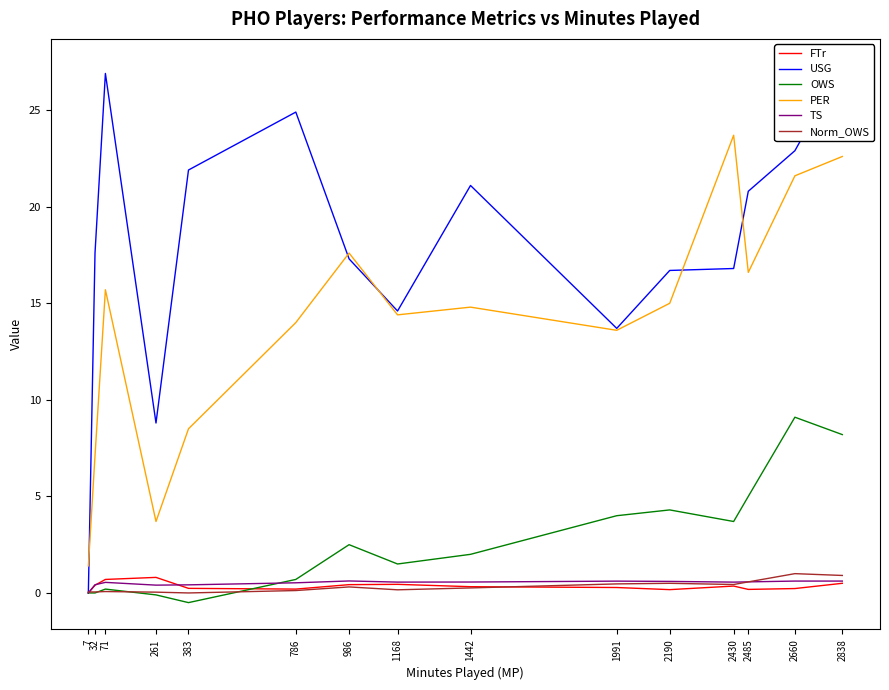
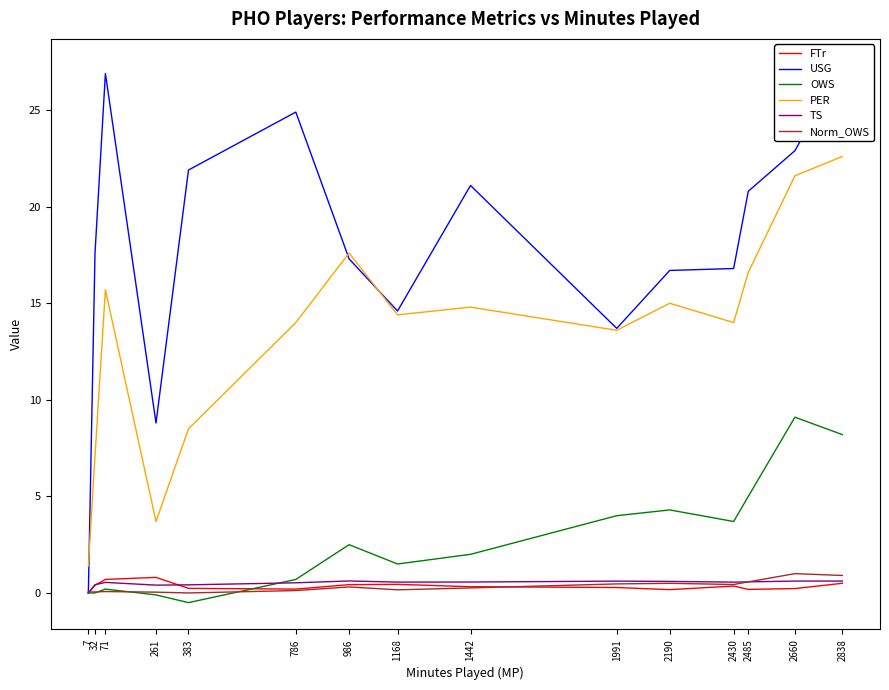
PER, 2430: 23.7 -> 14.0
